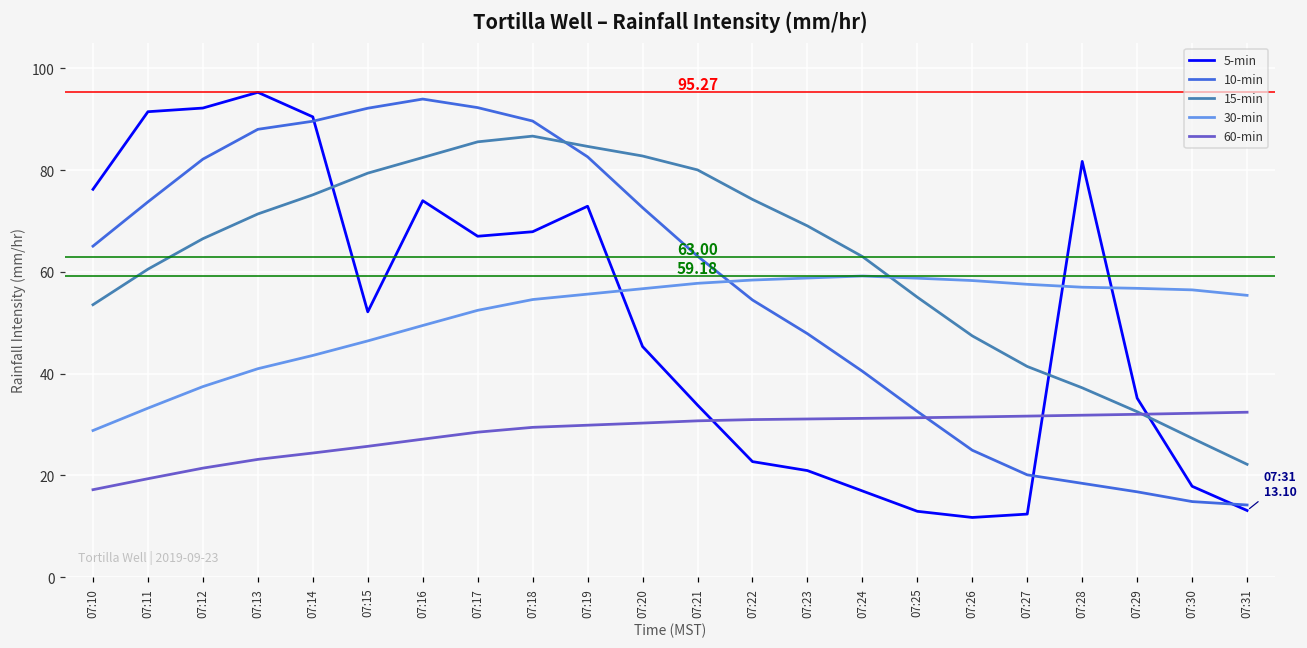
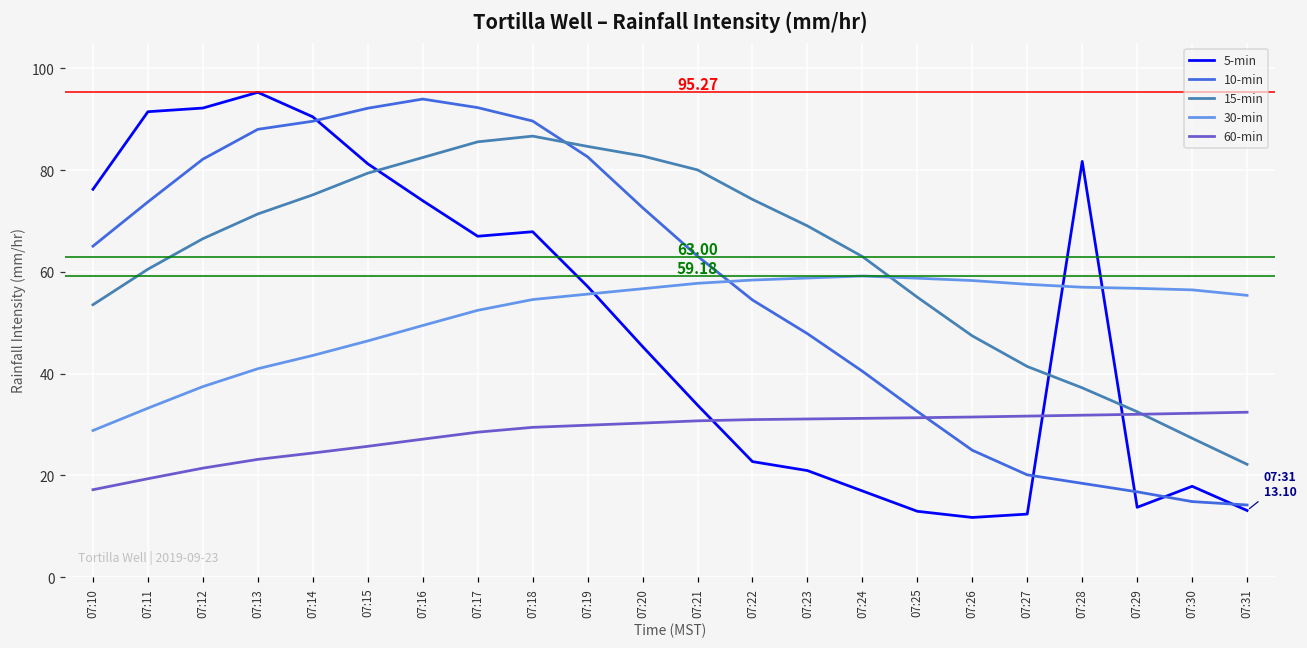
5-min, 07:15: 52 -> 81
5-min, 07:19: 73 -> 57
5-min, 07:29: 35 -> 14
